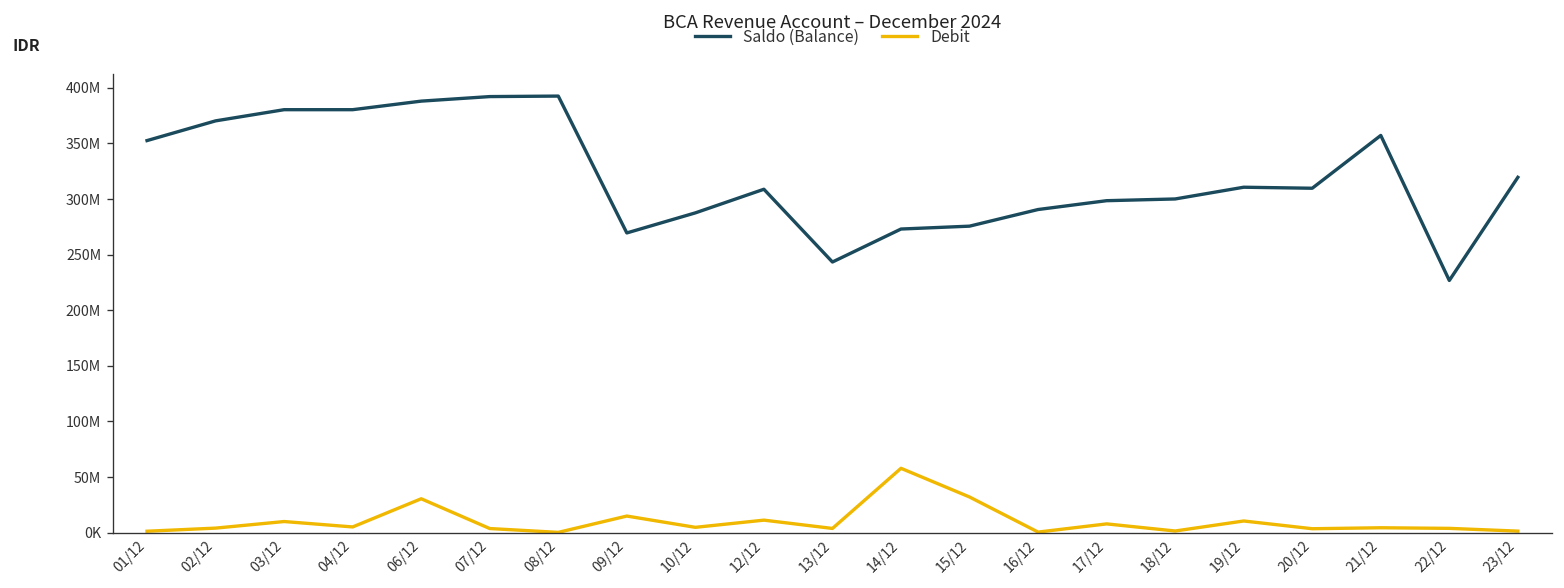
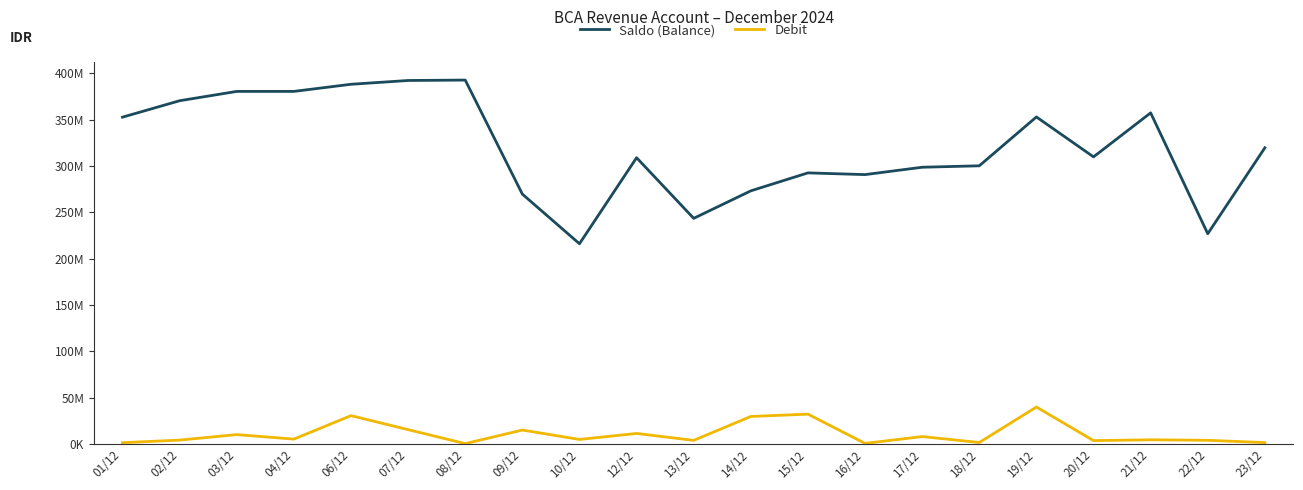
Debit, 07/12: 0 -> 20000000
Saldo (Balance), 10/12: 290000000 -> 220000000
Debit, 14/12: 60000000 -> 30000000
Saldo (Balance), 15/12: 280000000 -> 290000000
Saldo (Balance), 19/12: 310000000 -> 350000000
Debit, 19/12: 10000000 -> 40000000
